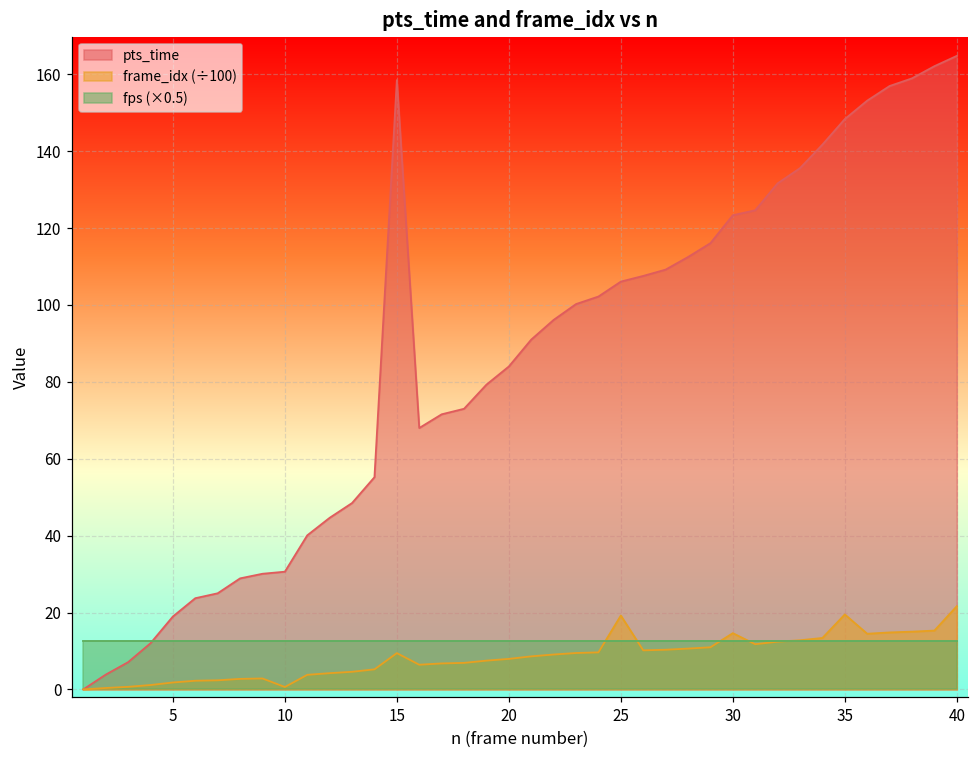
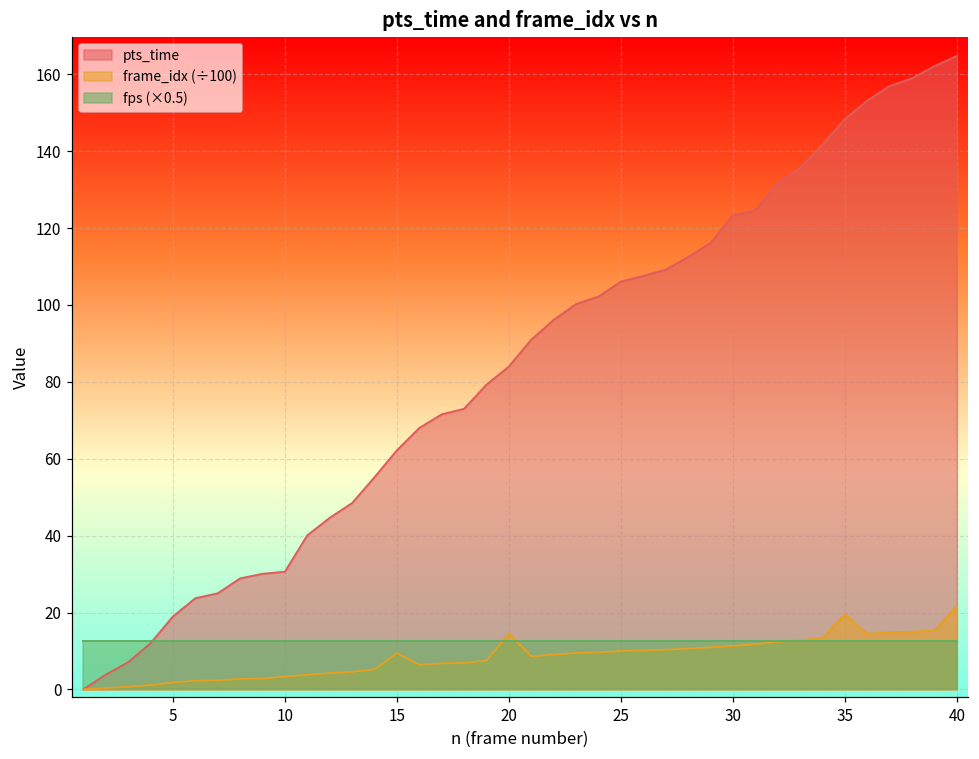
frame_idx (÷100), 10: 1 -> 3
pts_time, 15: 159 -> 62
frame_idx (÷100), 20: 8 -> 15
frame_idx (÷100), 25: 19 -> 10
frame_idx (÷100), 30: 15 -> 11
